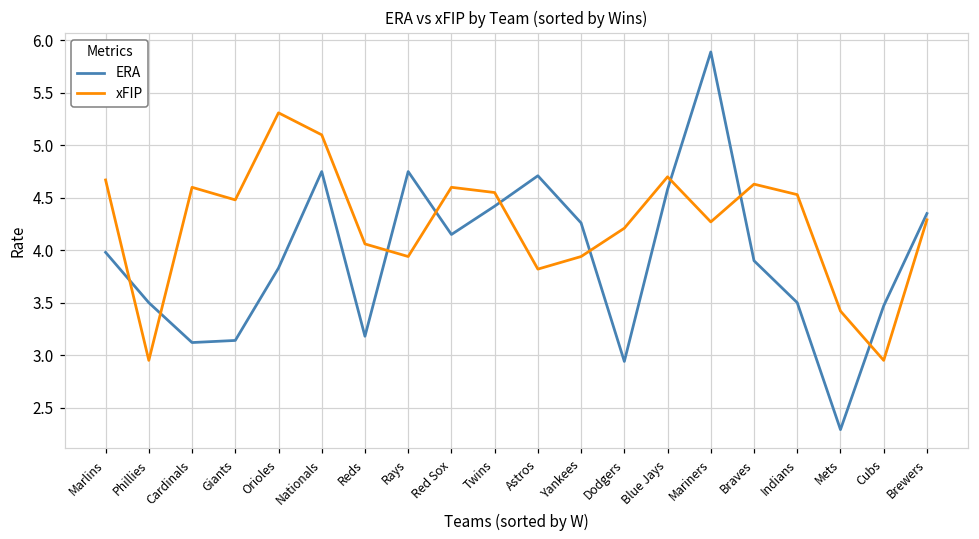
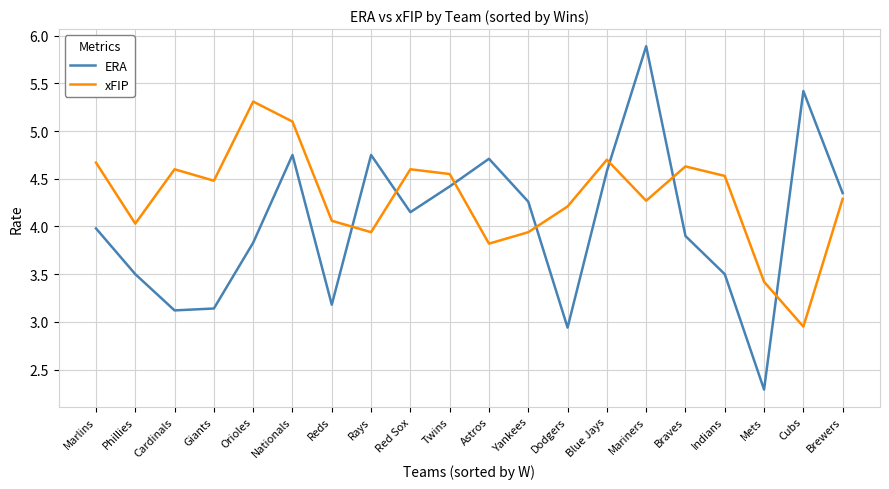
xFIP, Phillies: 3.0 -> 4.0
ERA, Cubs: 3.5 -> 5.4
